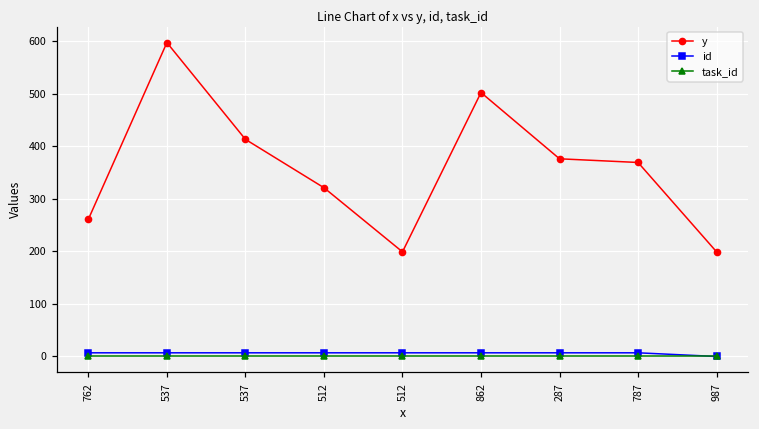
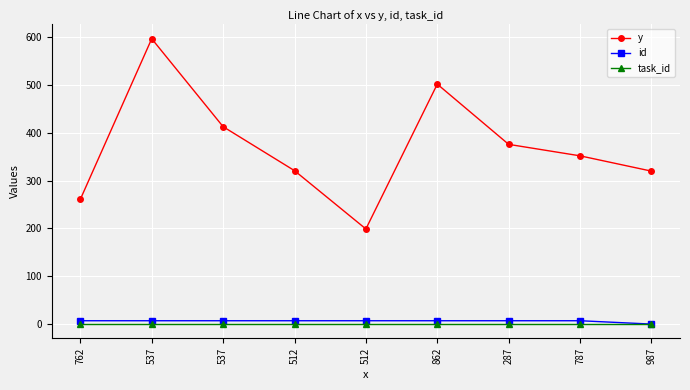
y, 787: 370 -> 350
y, 987: 200 -> 320
